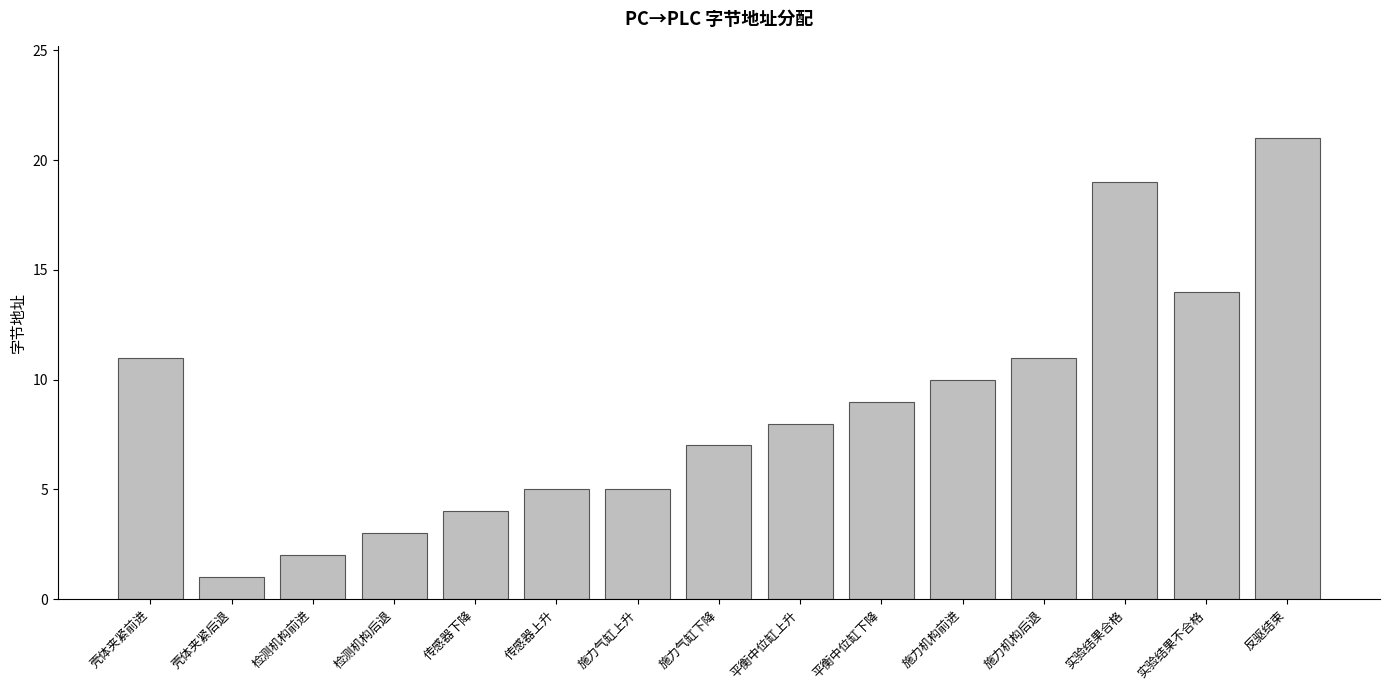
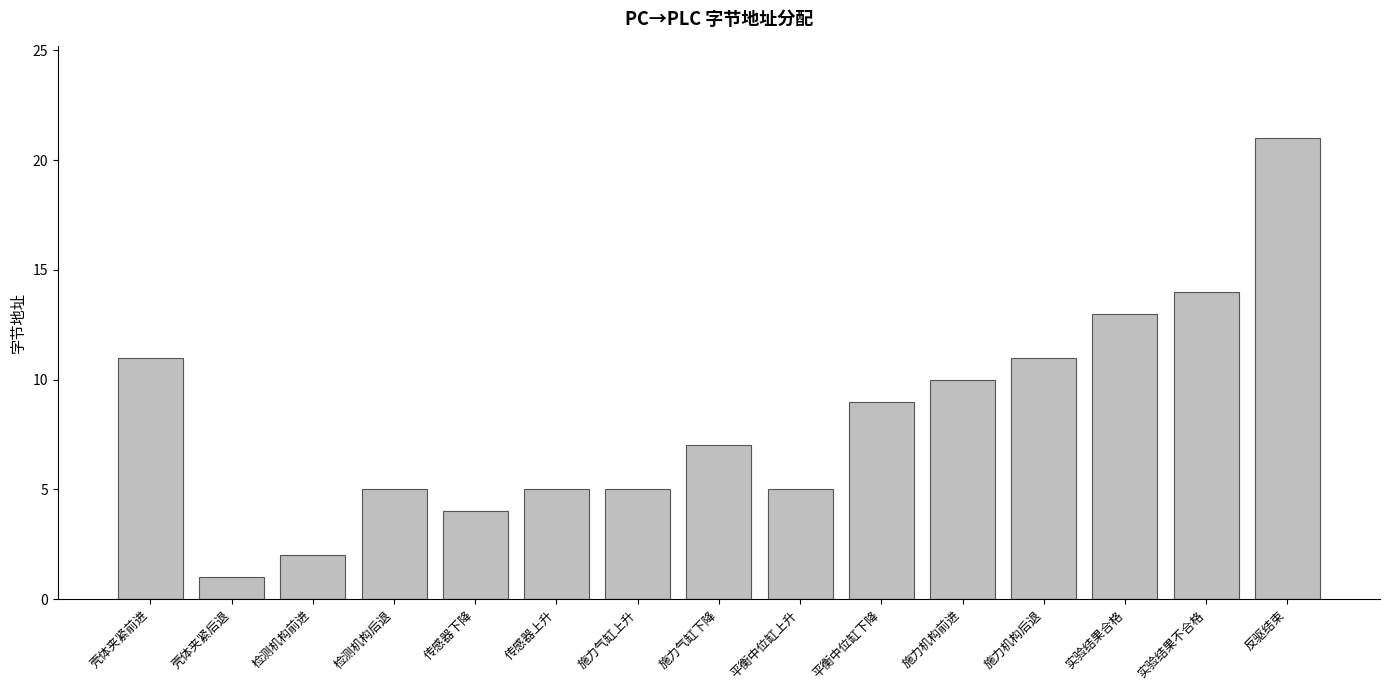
检测机构后退: 3 -> 5
平衡中位缸上升: 8 -> 5
实验结果合格: 19 -> 13
